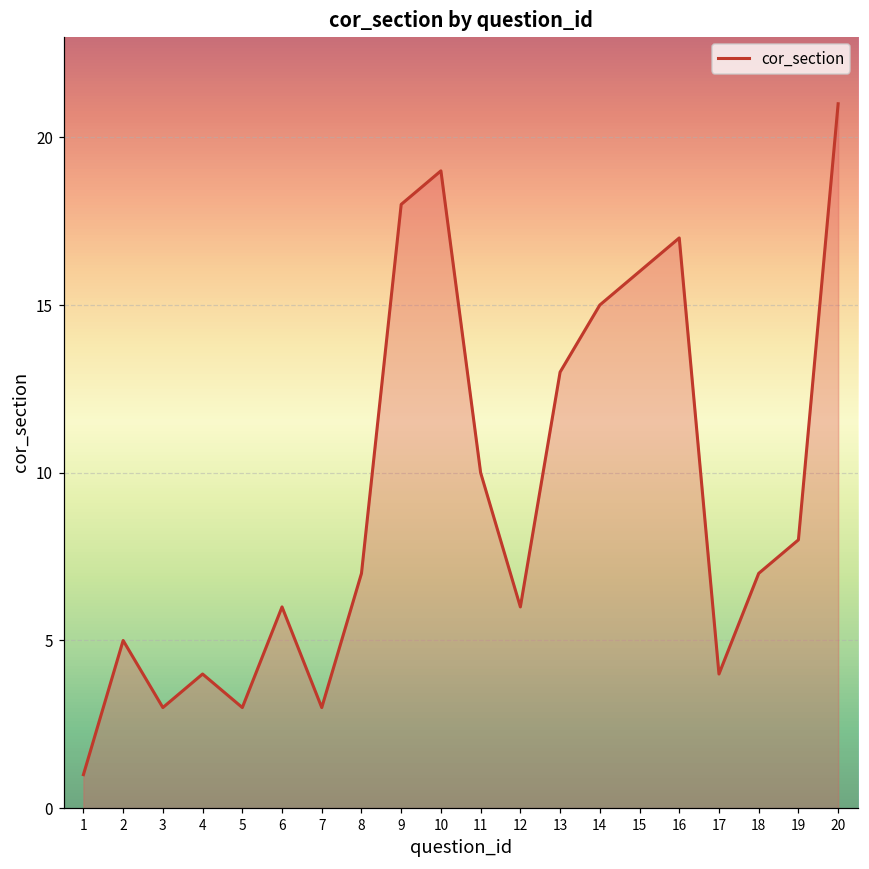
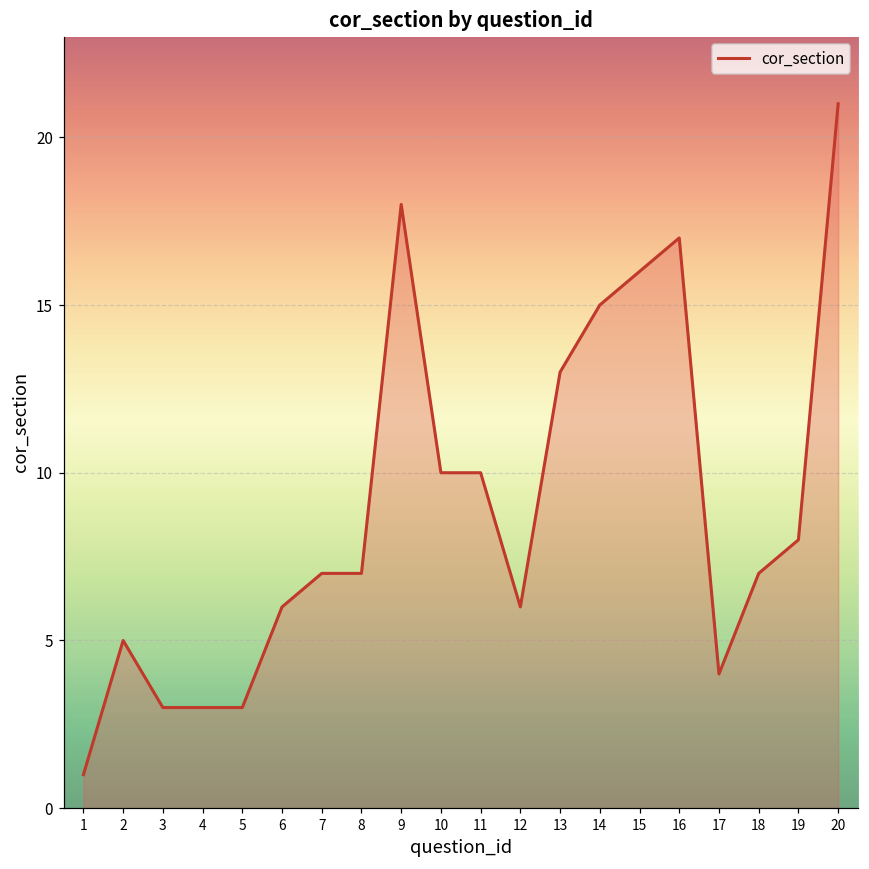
4: 4 -> 3
7: 3 -> 7
10: 19 -> 10
